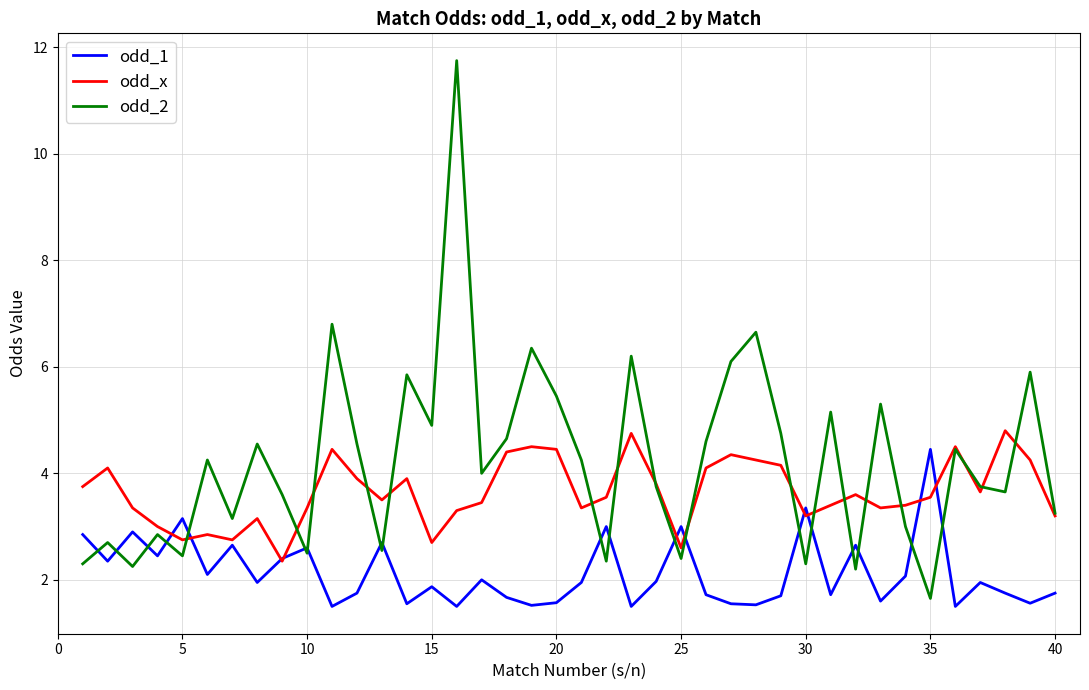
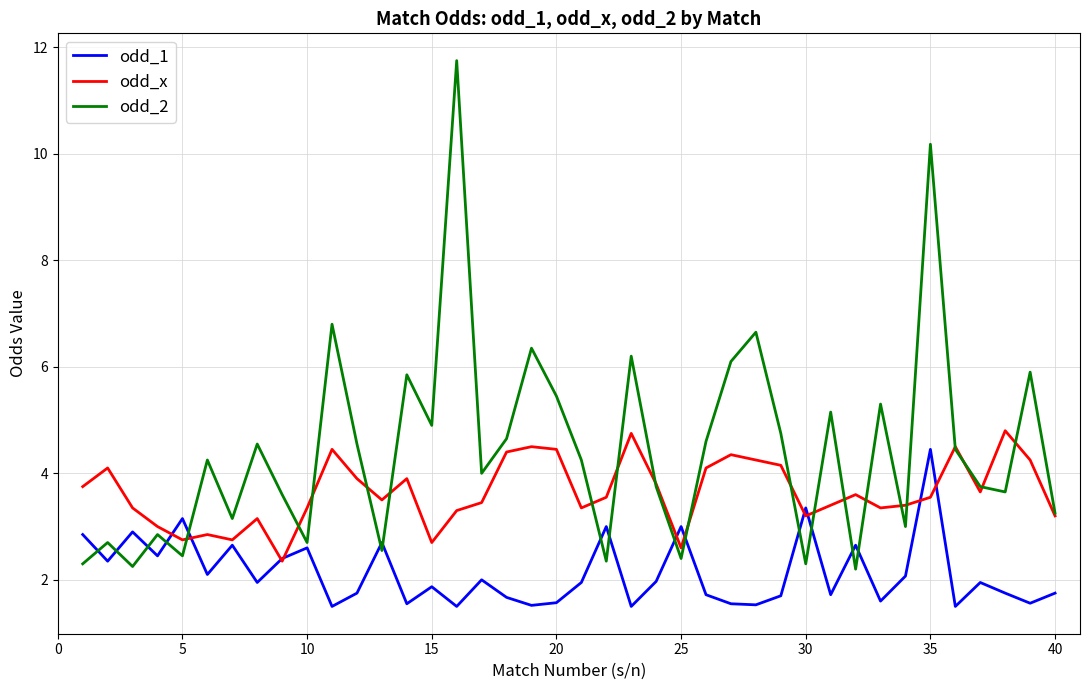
odd_2, 10: 2.5 -> 2.7
odd_2, 35: 1.7 -> 10.2
